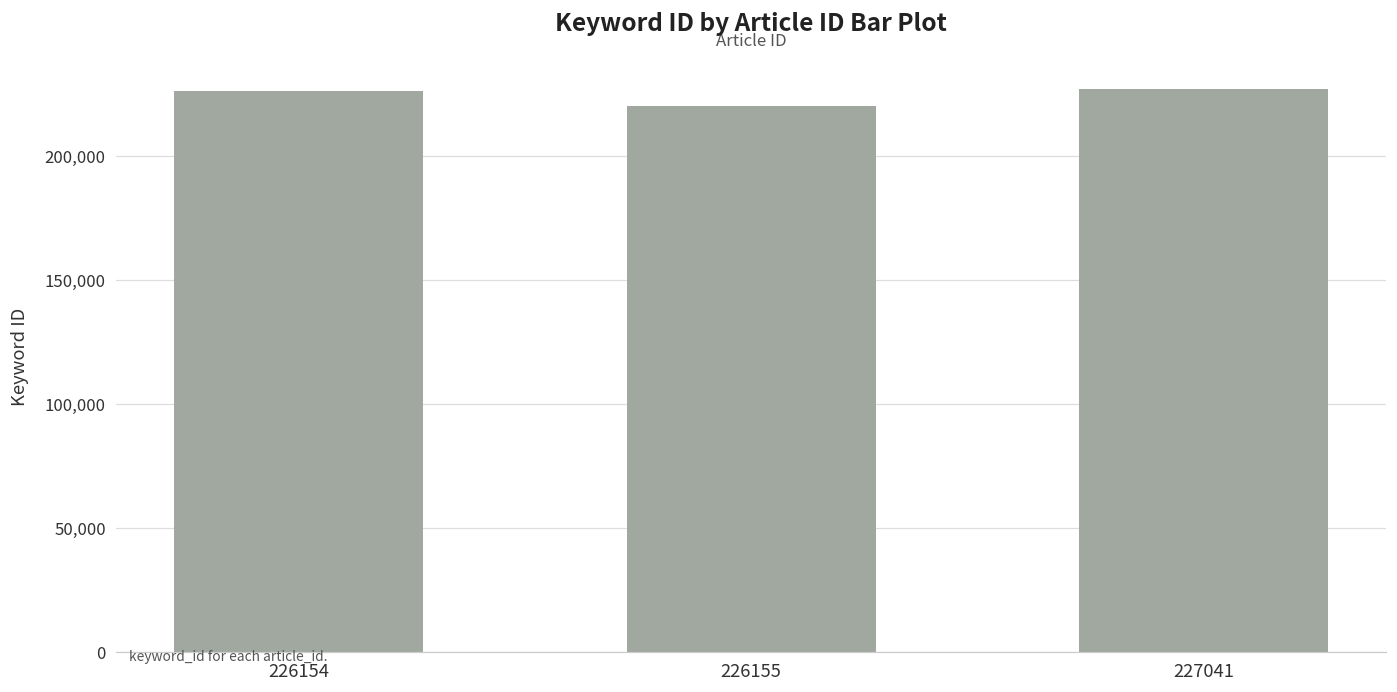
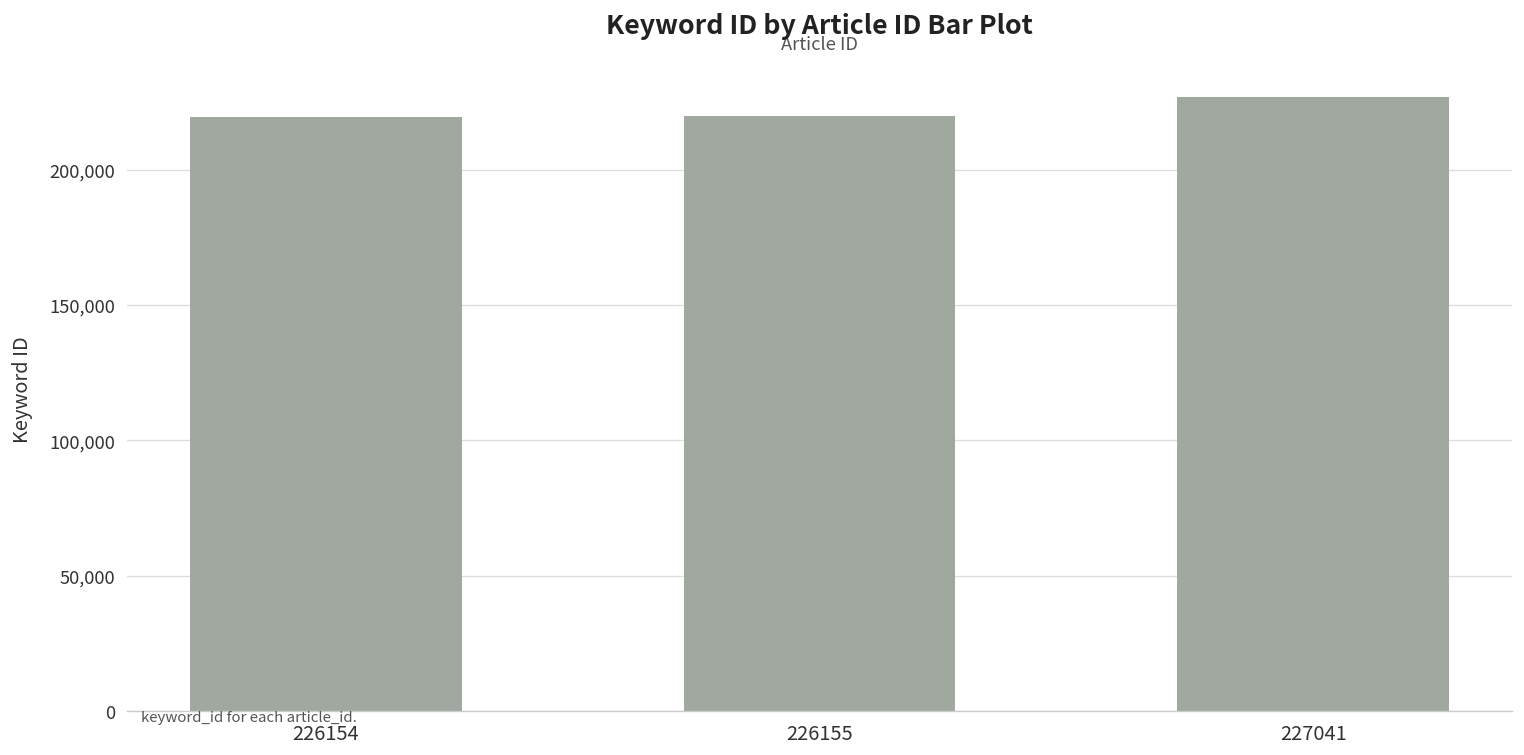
226154: 226,000 -> 220,000
